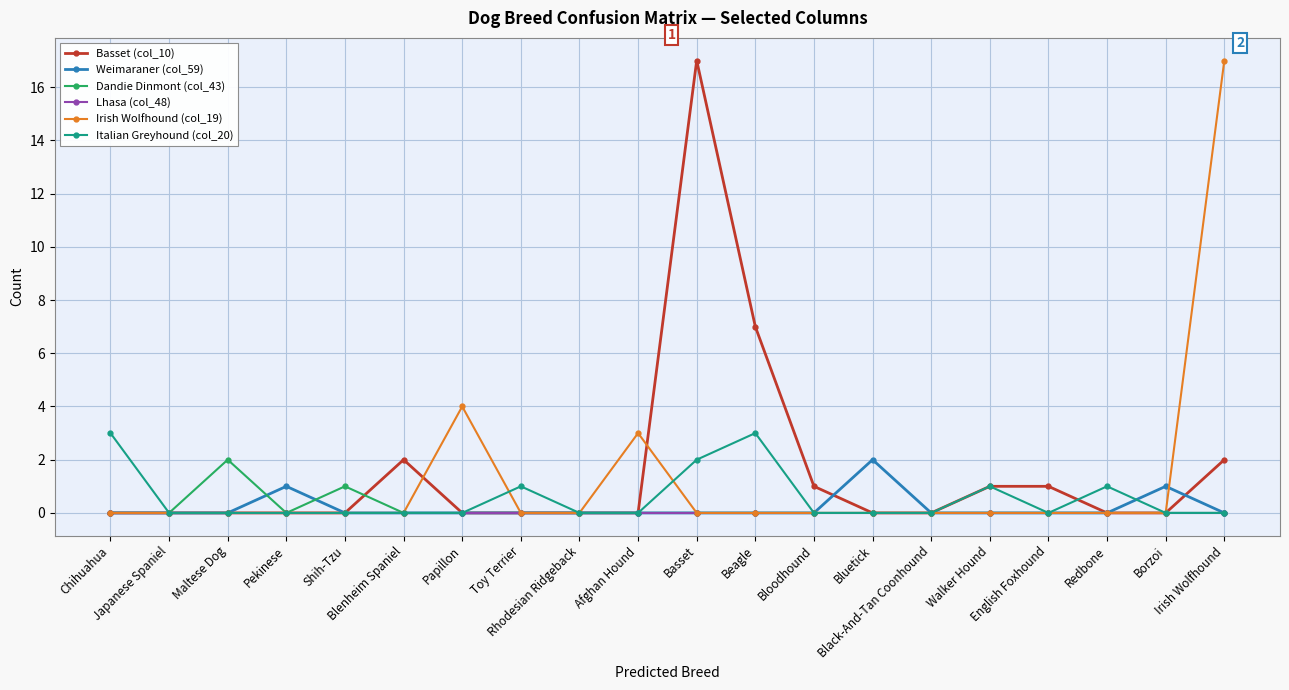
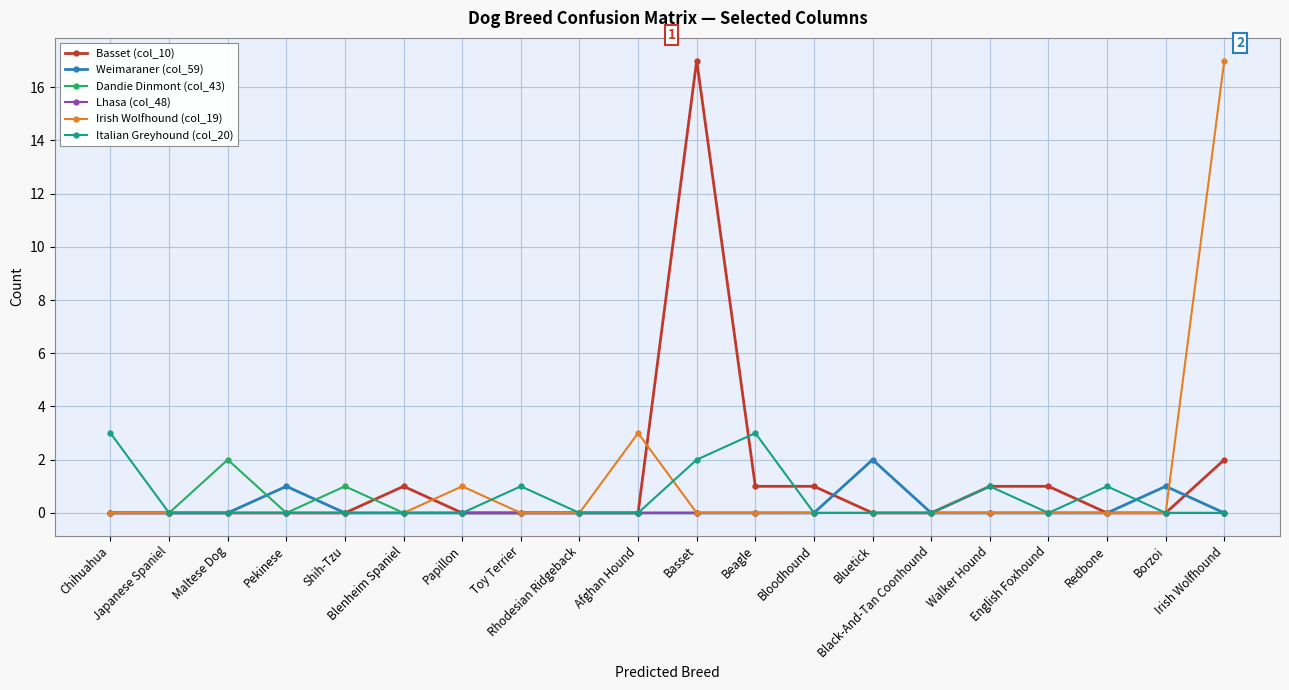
Basset (col_10), Blenheim Spaniel: 2 -> 1
Irish Wolfhound (col_19), Papillon: 4 -> 1
Basset (col_10), Beagle: 7 -> 1
